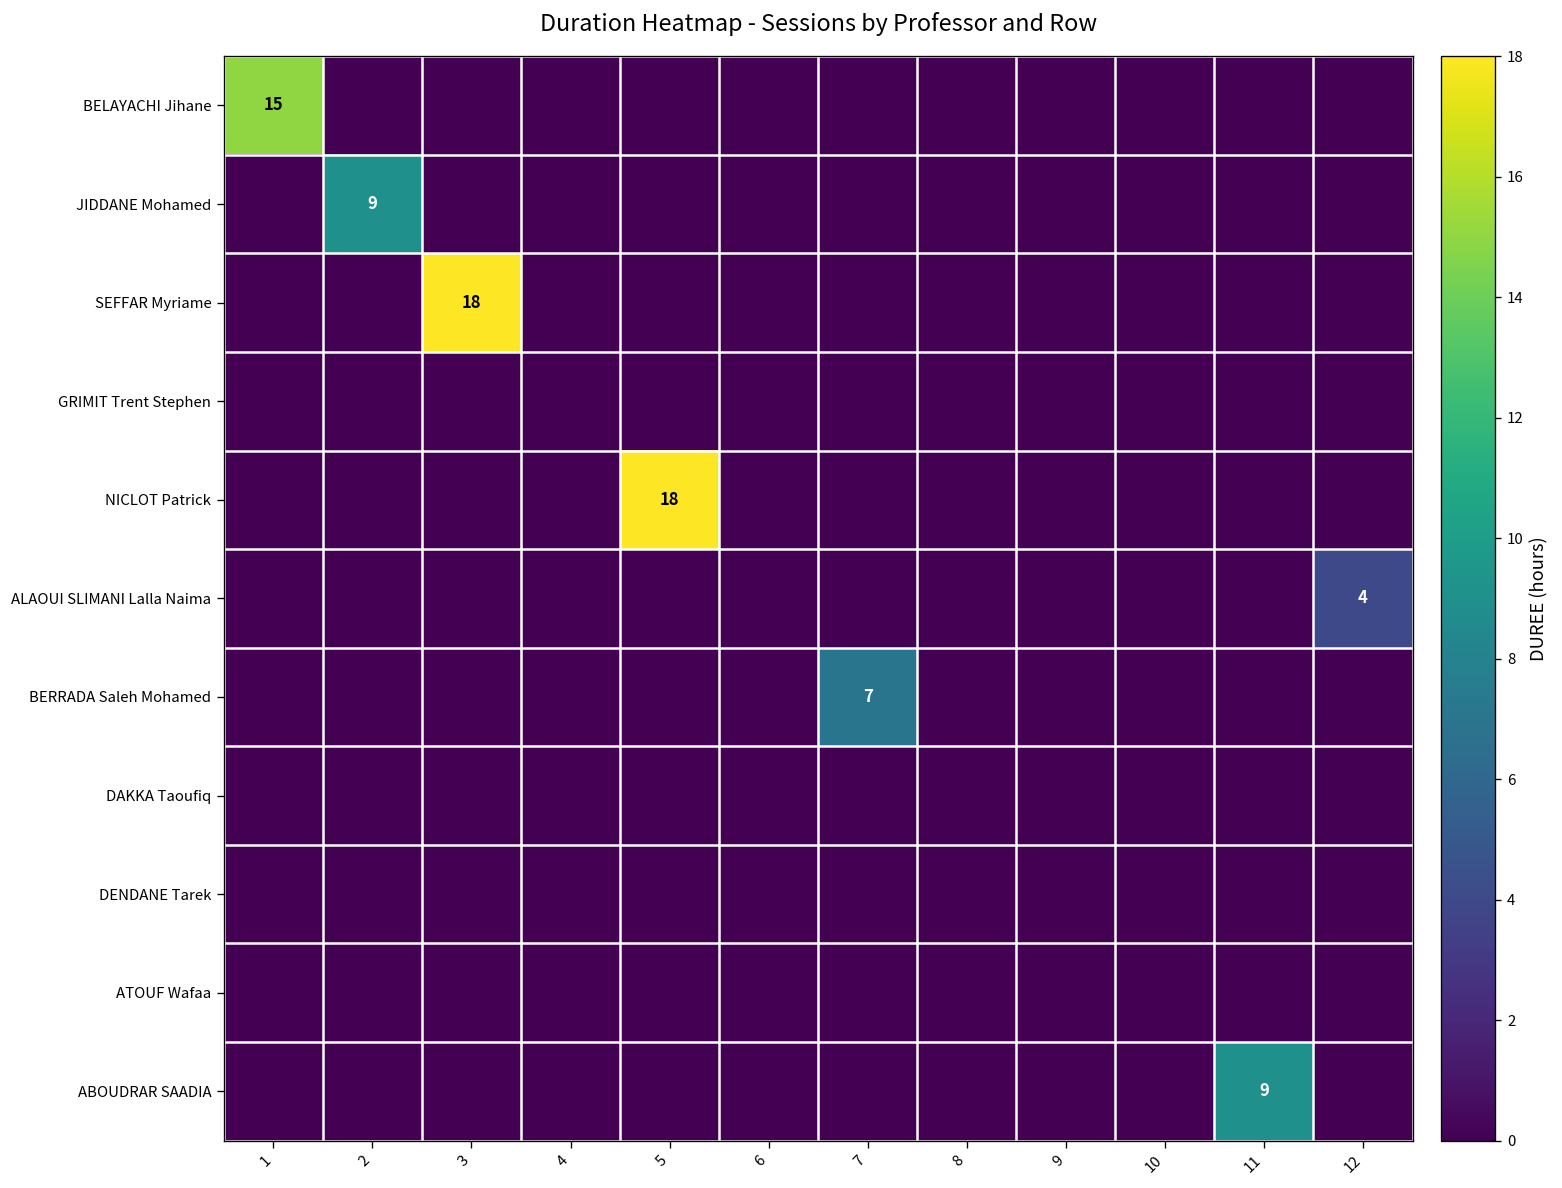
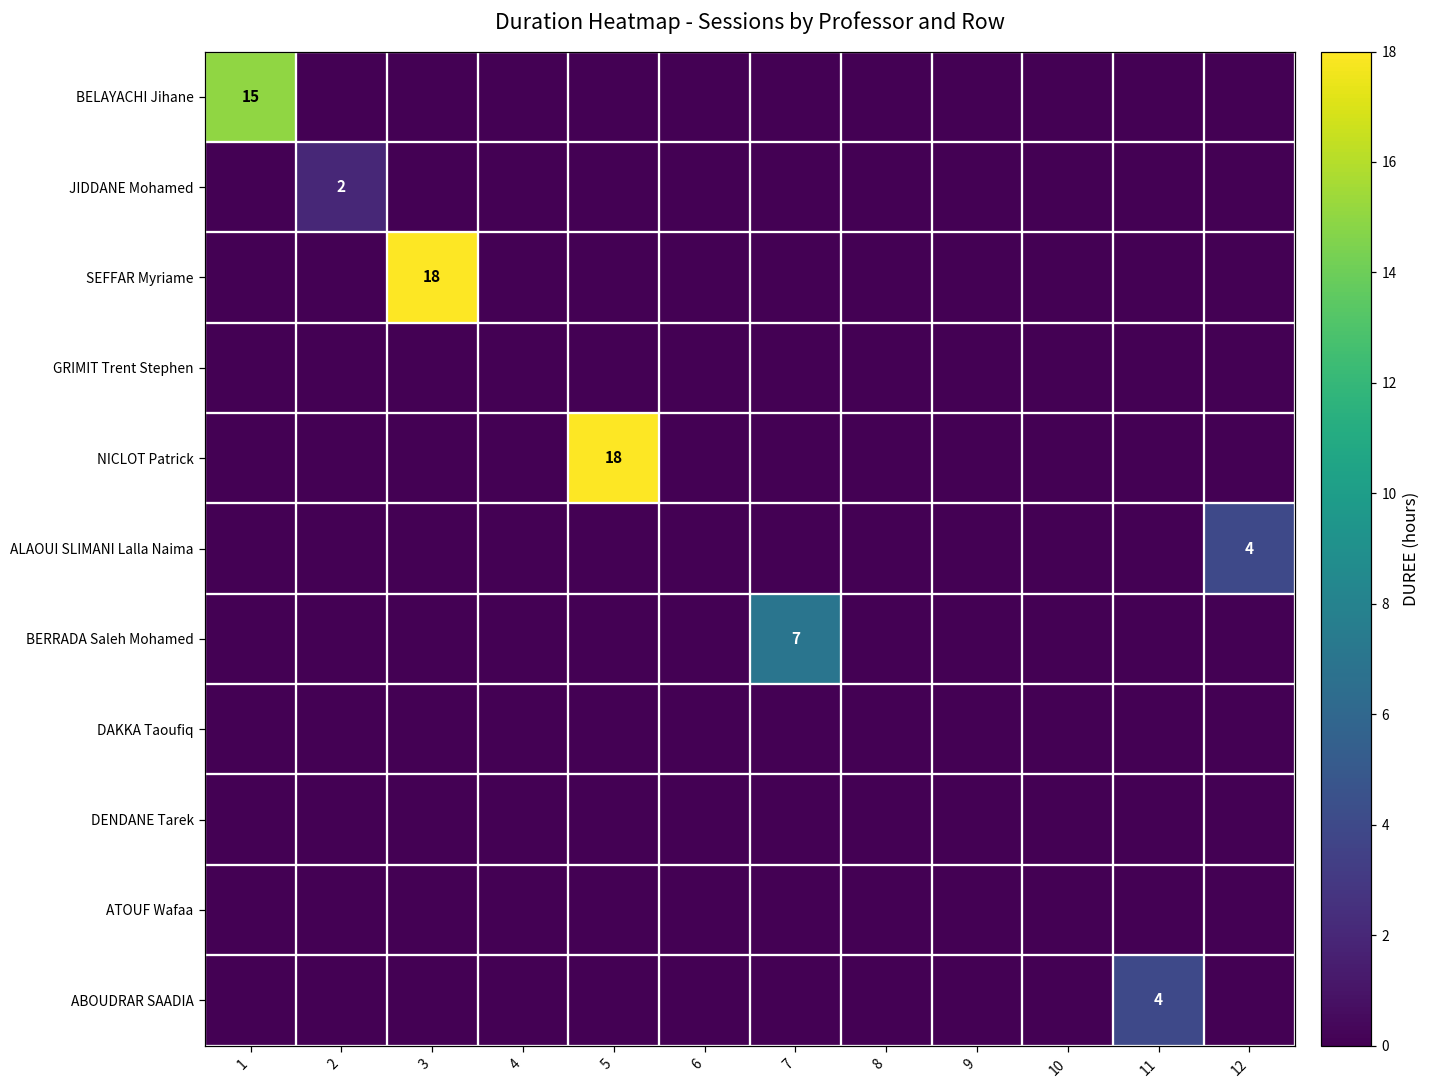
JIDDANE Mohamed, 2: 9 -> 2
ABOUDRAR SAADIA, 11: 9 -> 4
